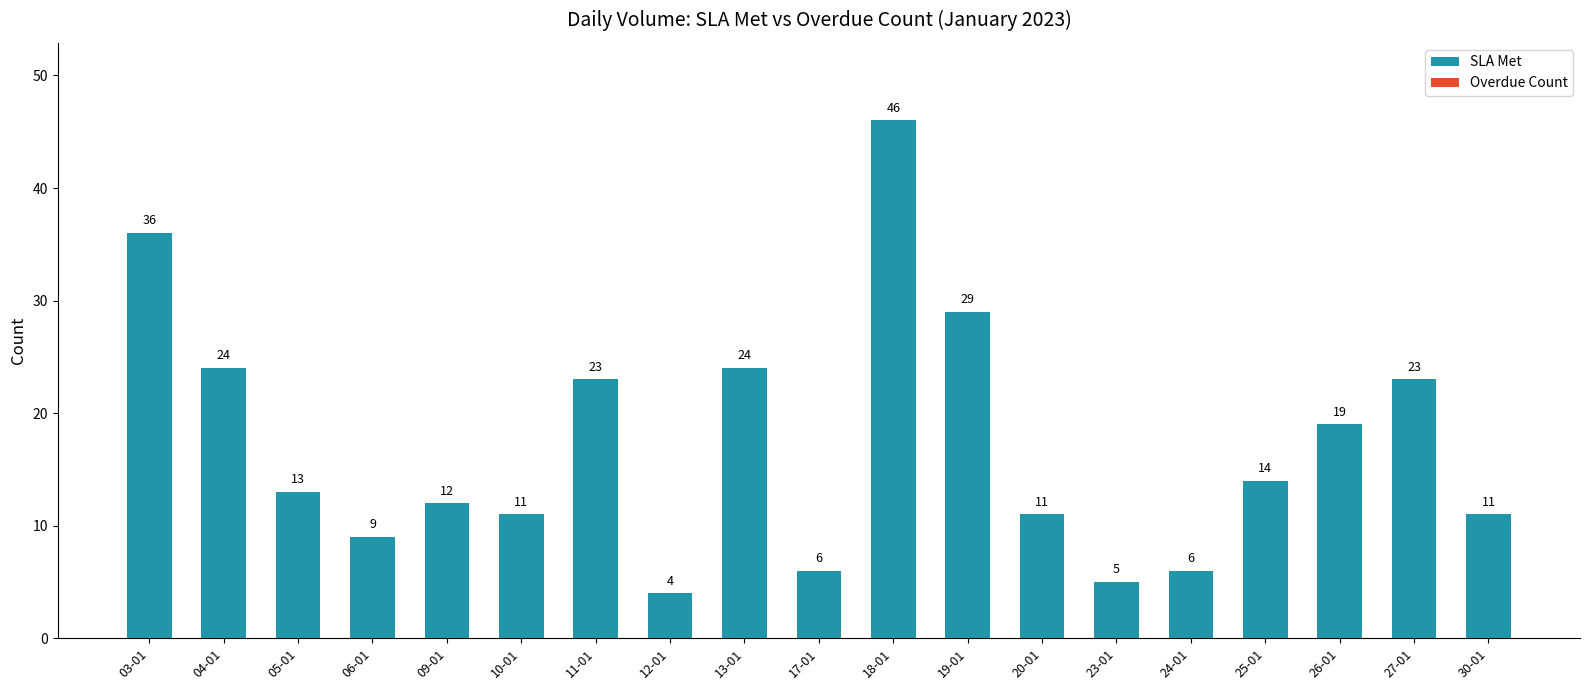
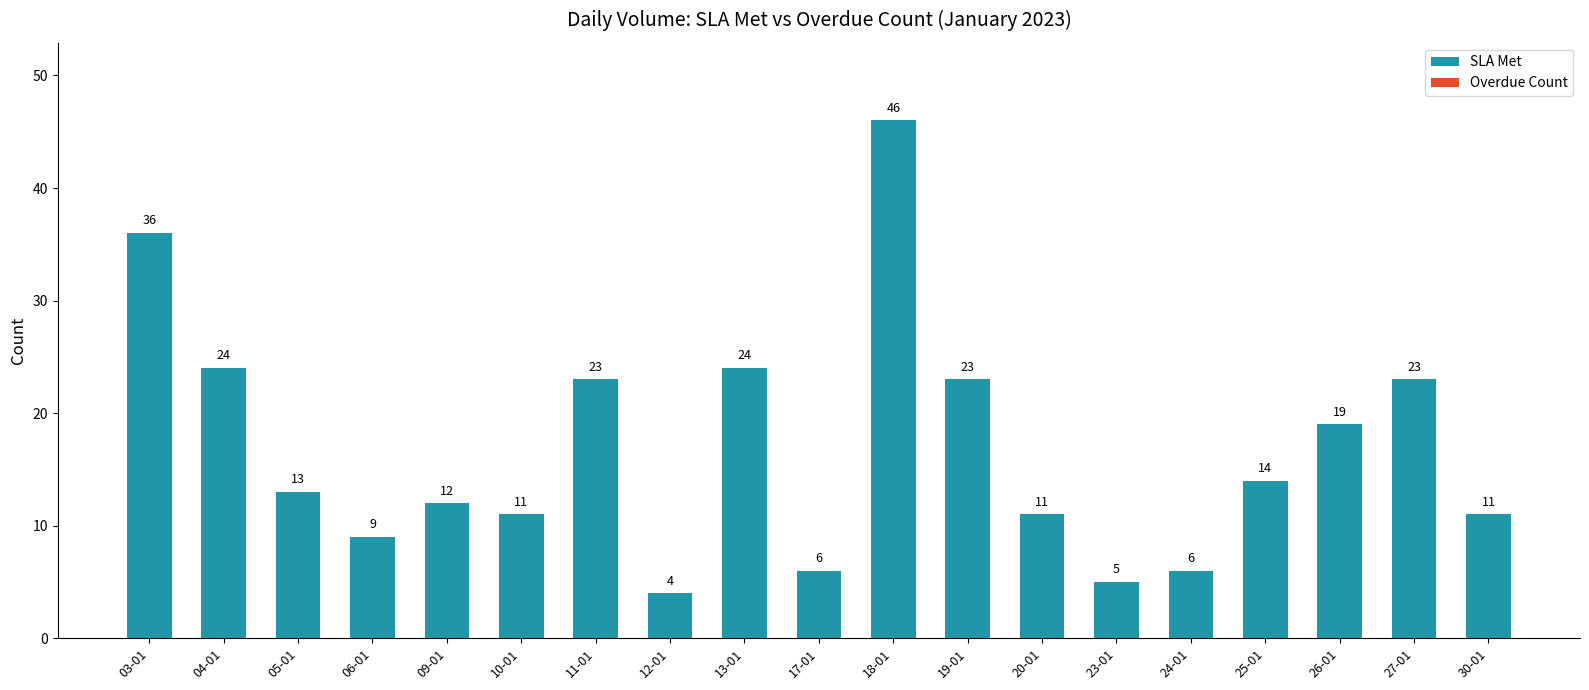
SLA Met, 19-01: 29 -> 23
